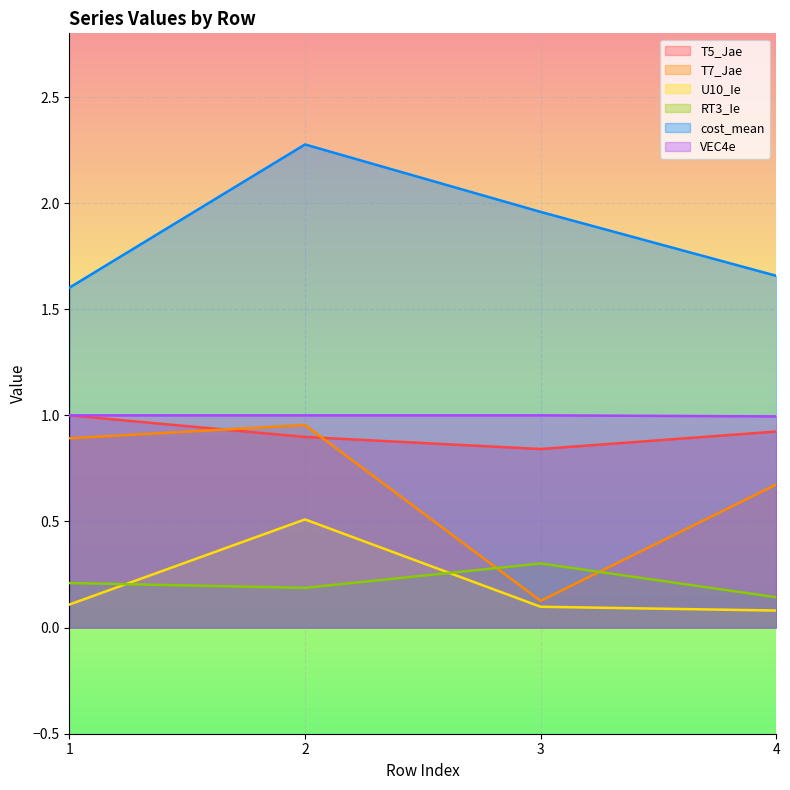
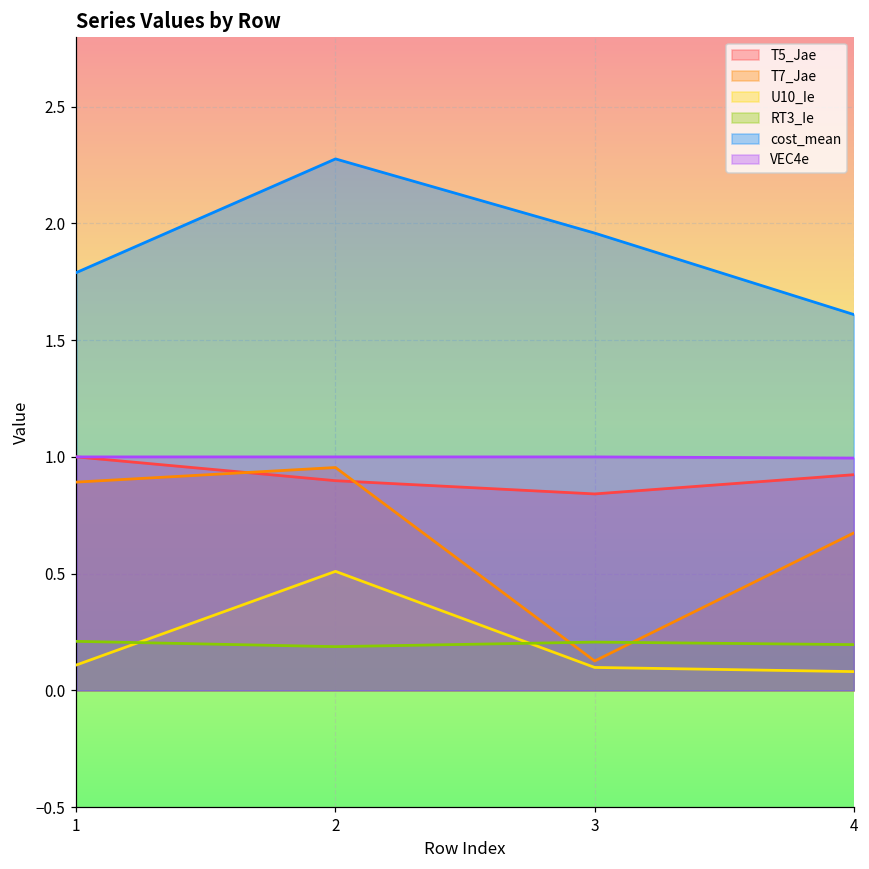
cost_mean, 1: 1.60 -> 1.79
RT3_Ie, 3: 0.30 -> 0.21
RT3_Ie, 4: 0.14 -> 0.20
cost_mean, 4: 1.66 -> 1.61
